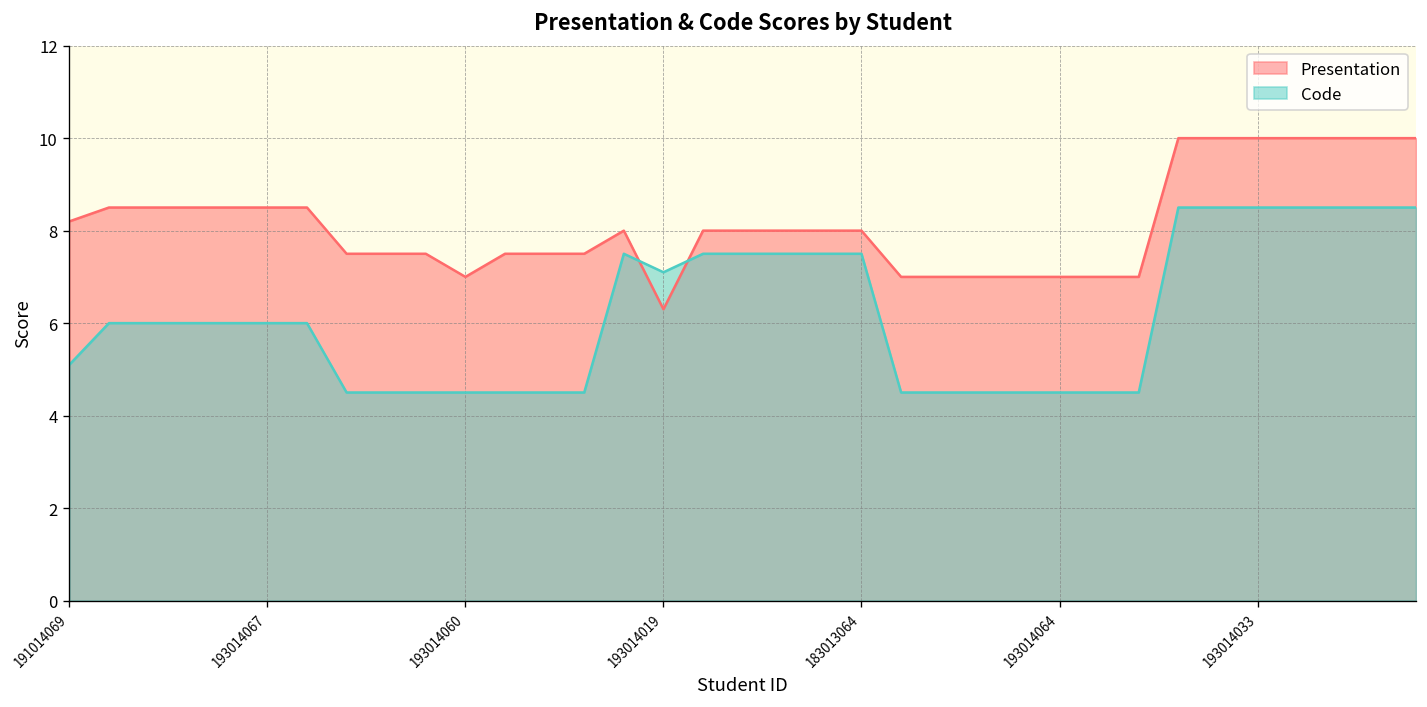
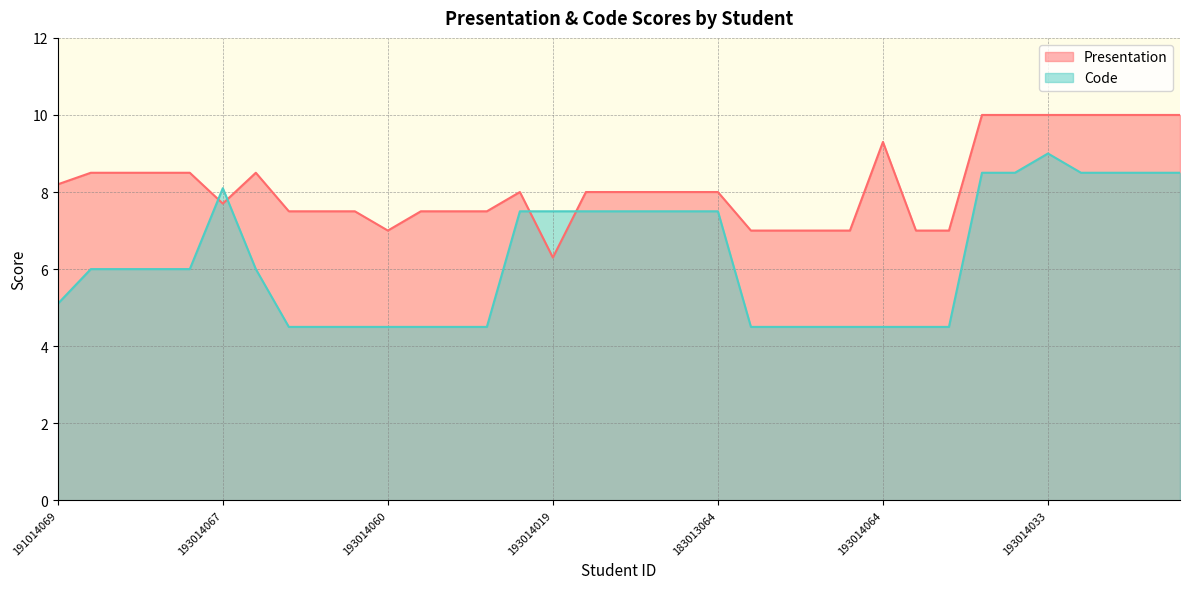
Presentation, 193014067: 8.5 -> 7.7
Code, 193014067: 6.0 -> 8.1
Code, 193014019: 7.1 -> 7.5
Presentation, 193014064: 7.0 -> 9.3
Code, 193014033: 8.5 -> 9.0
